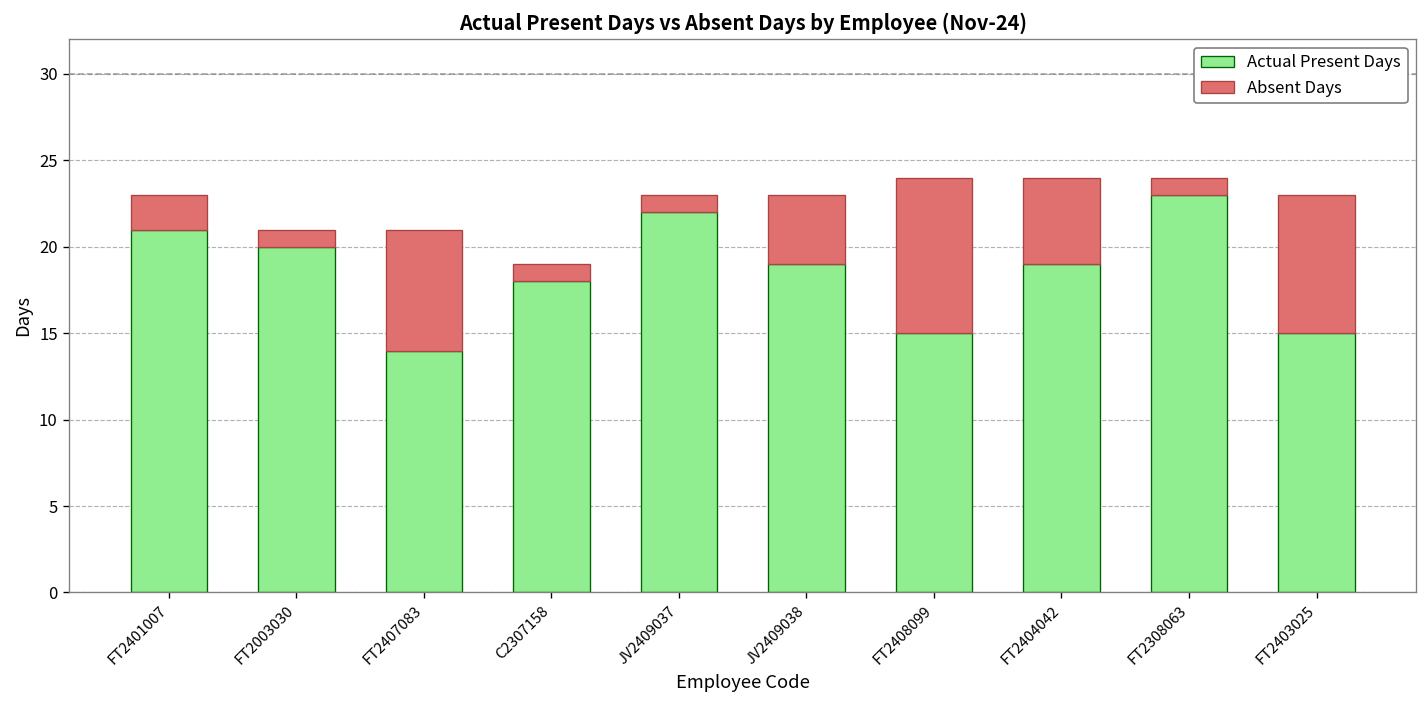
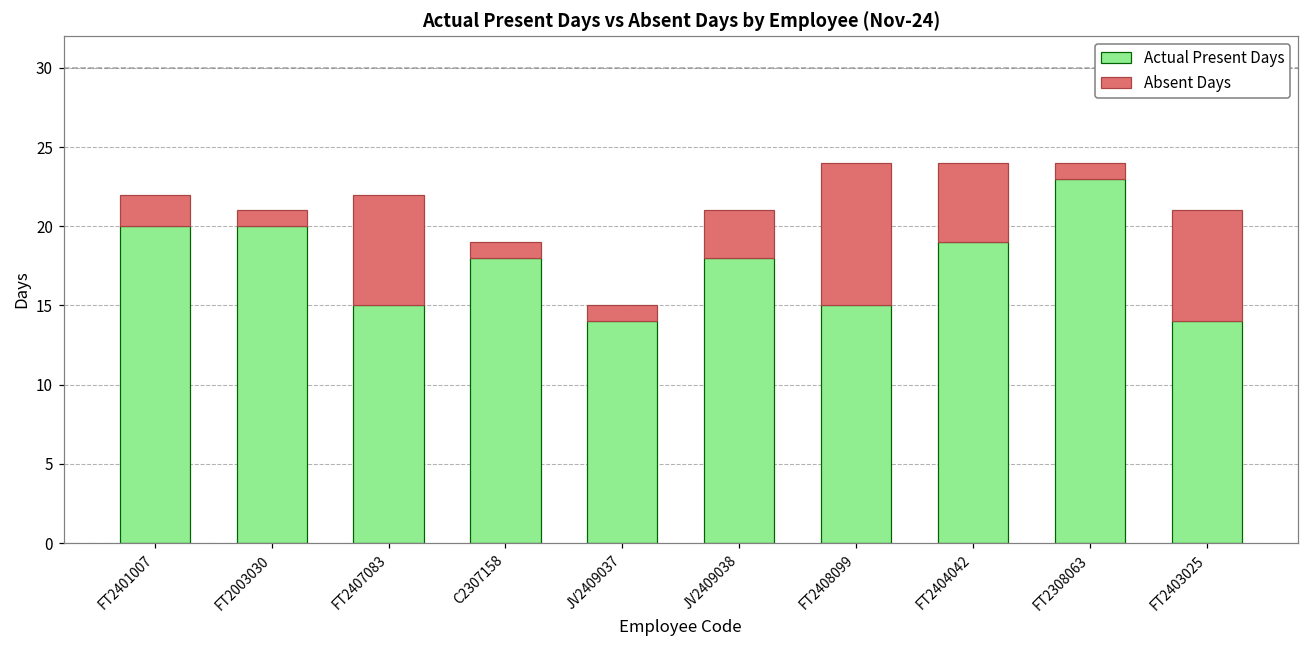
Actual Present Days, FT2401007: 21 -> 20
Actual Present Days, FT2407083: 14 -> 15
Actual Present Days, JV2409037: 22 -> 14
Actual Present Days, JV2409038: 19 -> 18
Absent Days, JV2409038: 4 -> 3
Actual Present Days, FT2403025: 15 -> 14
Absent Days, FT2403025: 8 -> 7
